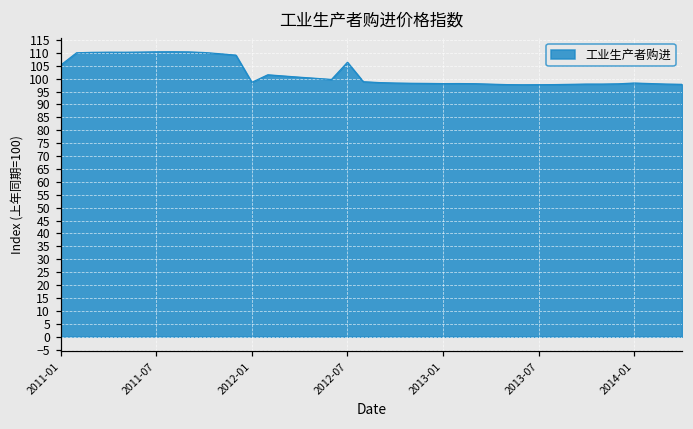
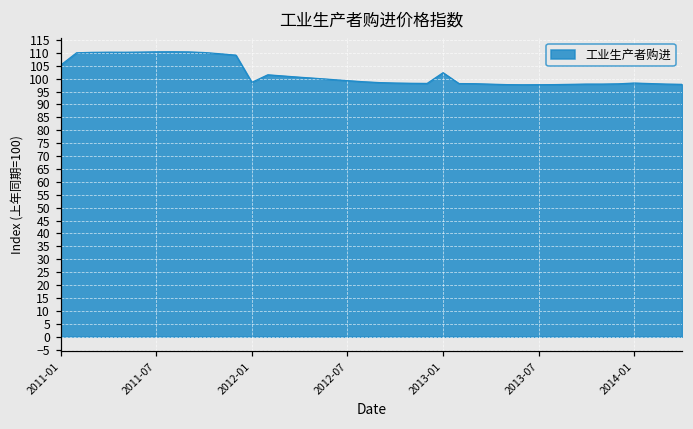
2012-07: 106 -> 99
2013-01: 98 -> 102
